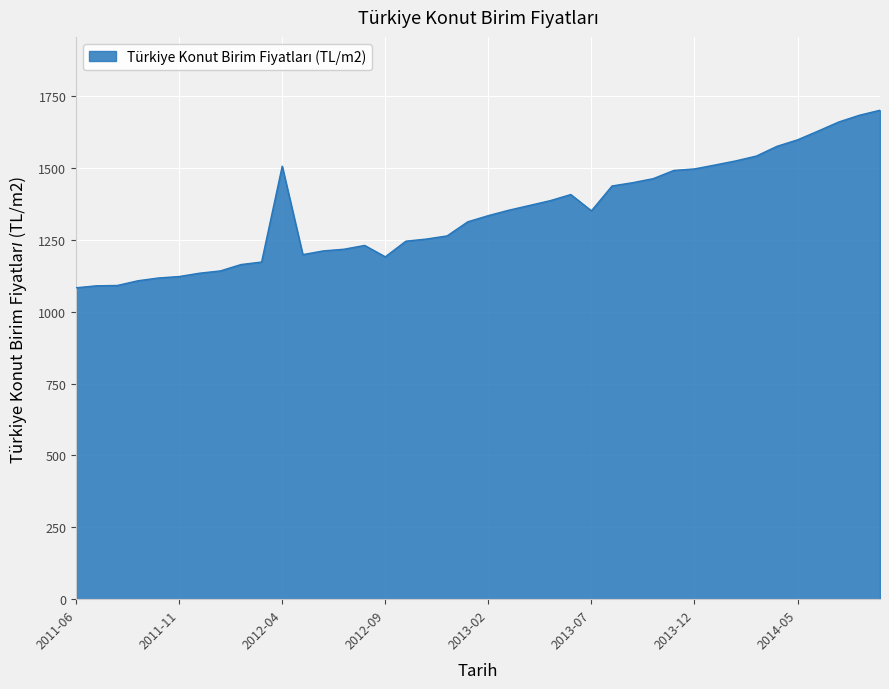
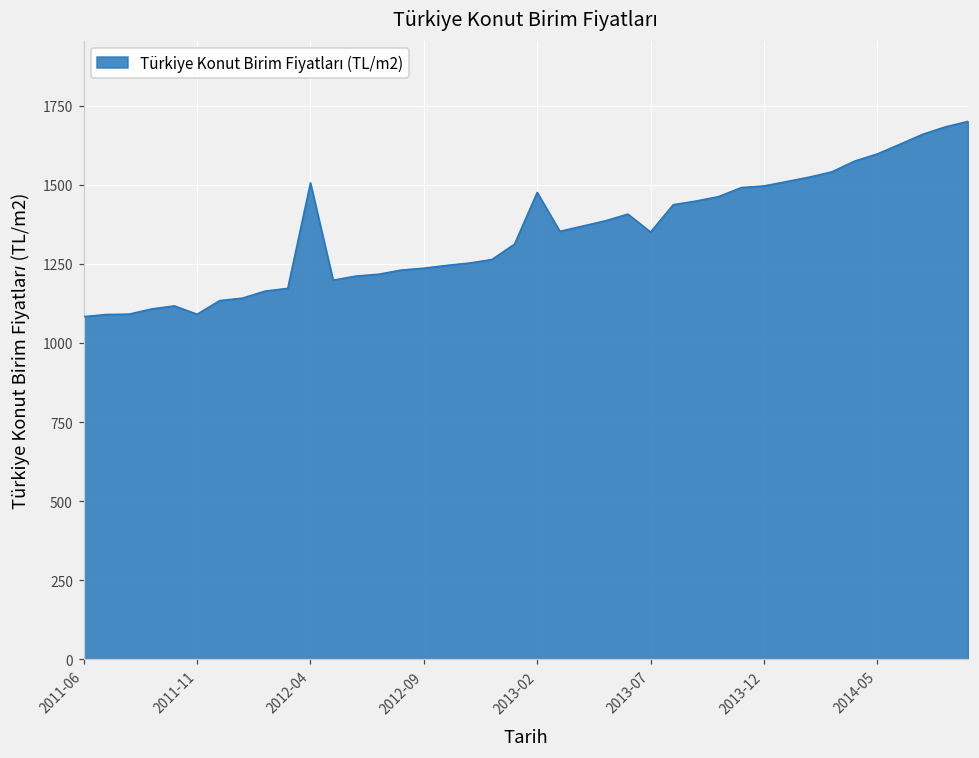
2011-11: 1120 -> 1090
2012-09: 1190 -> 1240
2013-02: 1330 -> 1480
